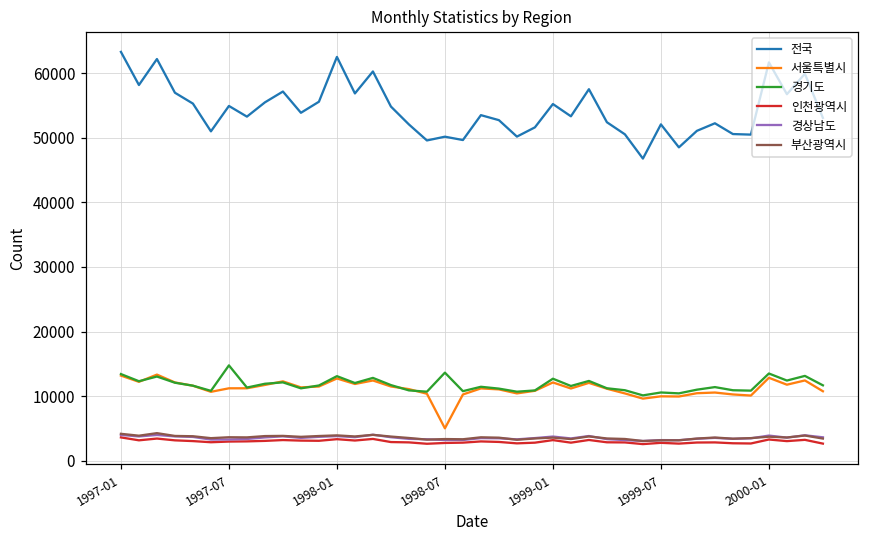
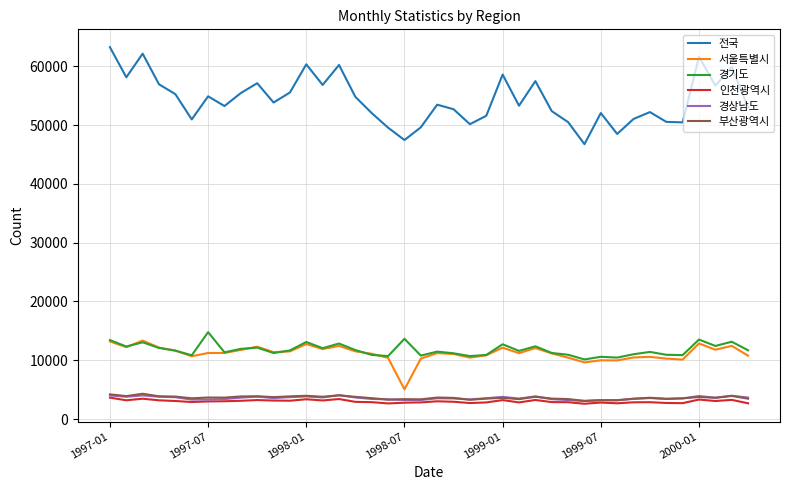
전국, 1998-01: 62000 -> 60000
전국, 1998-07: 50000 -> 47000
전국, 1999-01: 55000 -> 59000
